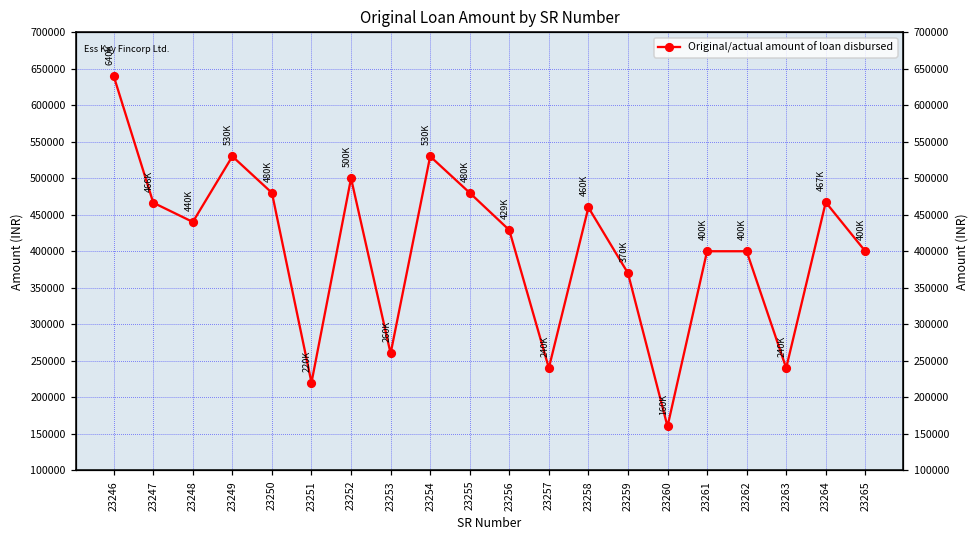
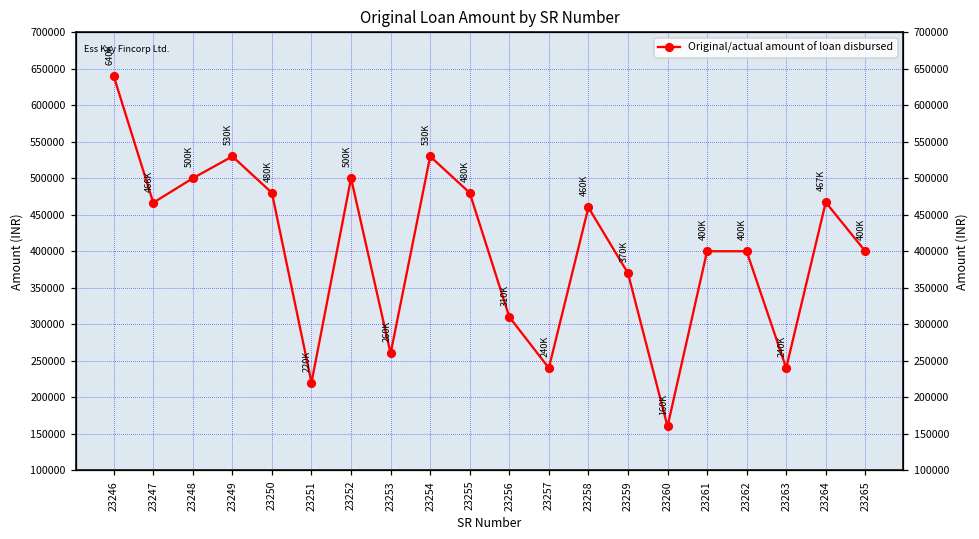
23248: 440K -> 500K
23256: 429K -> 310K
